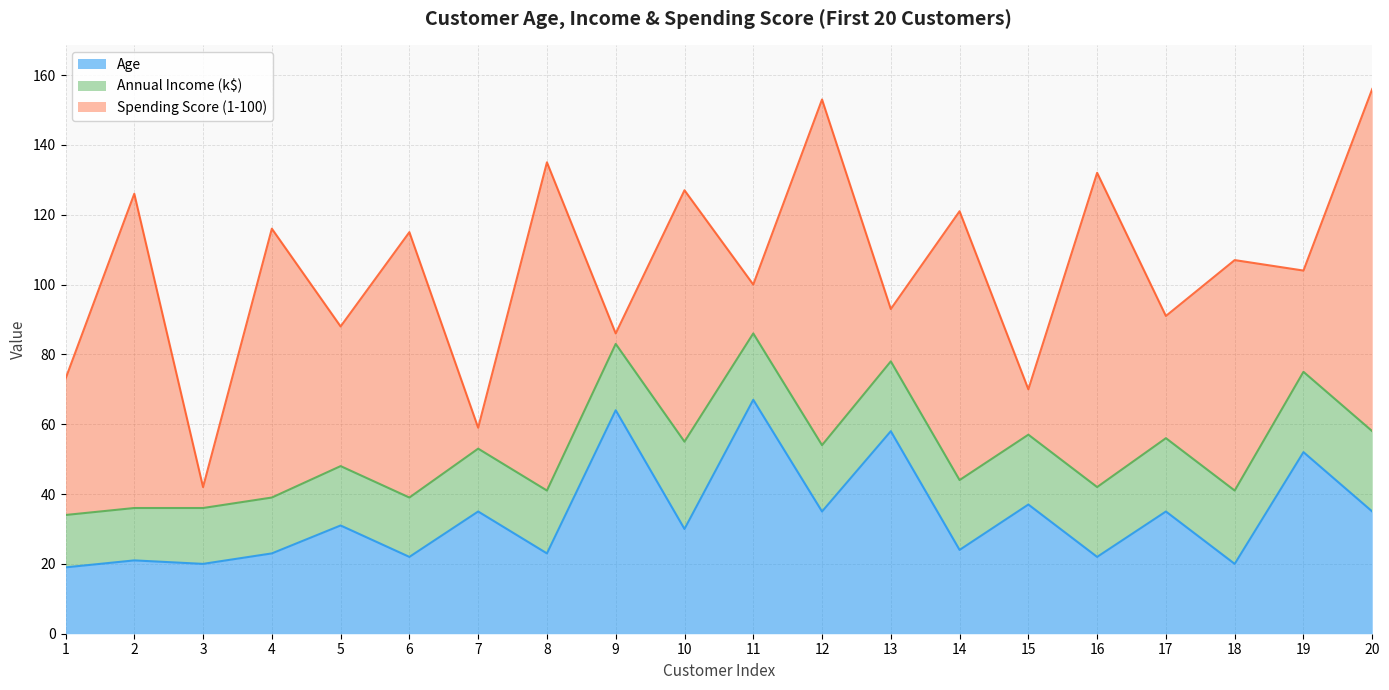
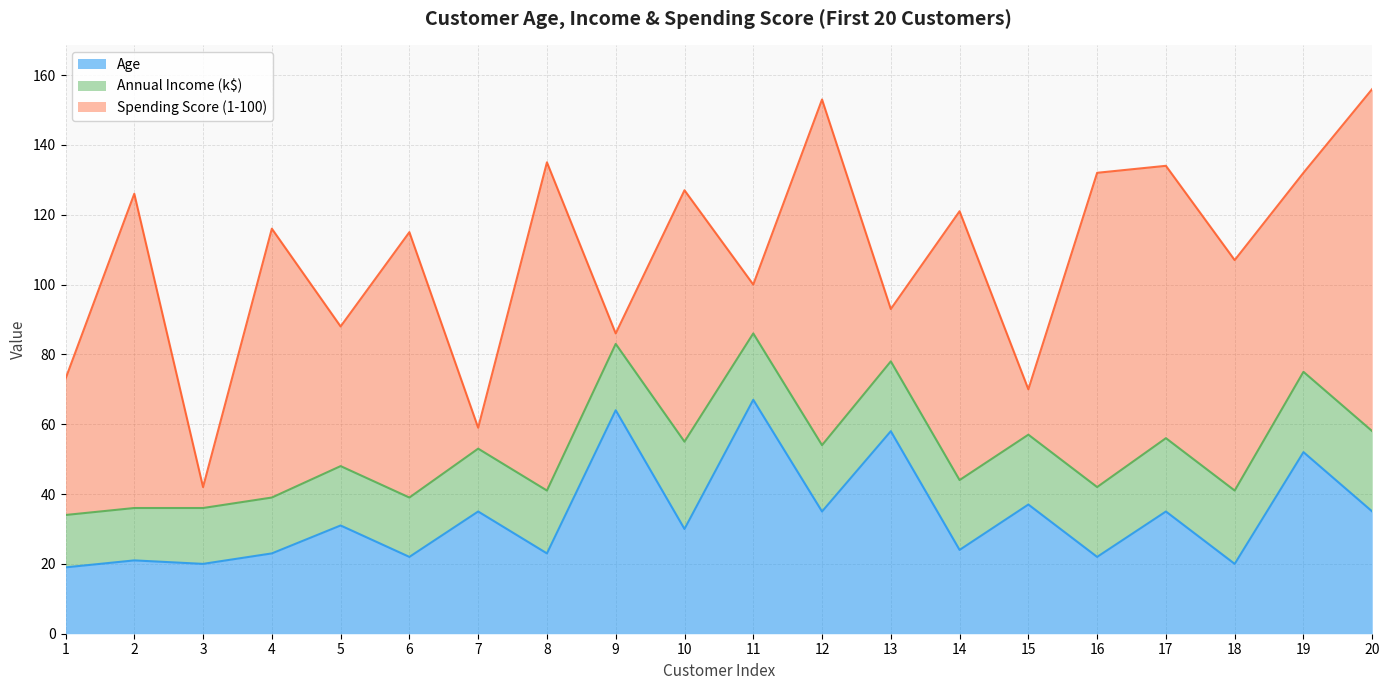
Spending Score (1-100), 17: 35 -> 78
Spending Score (1-100), 19: 29 -> 57
